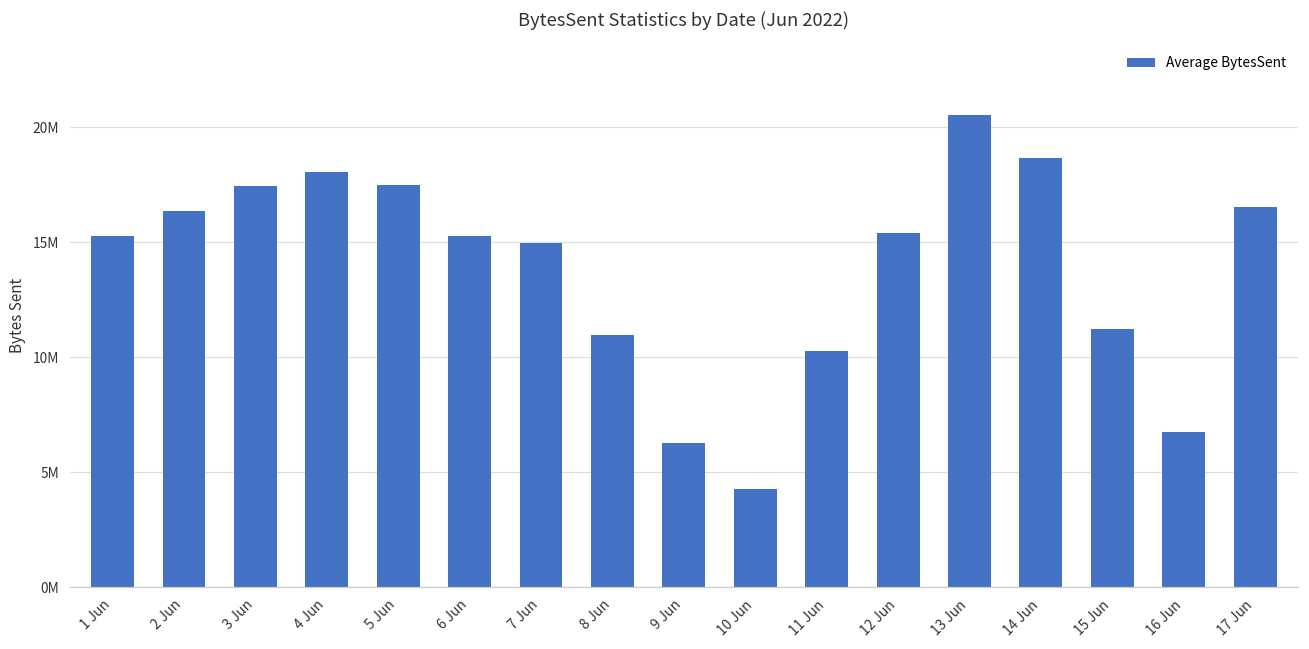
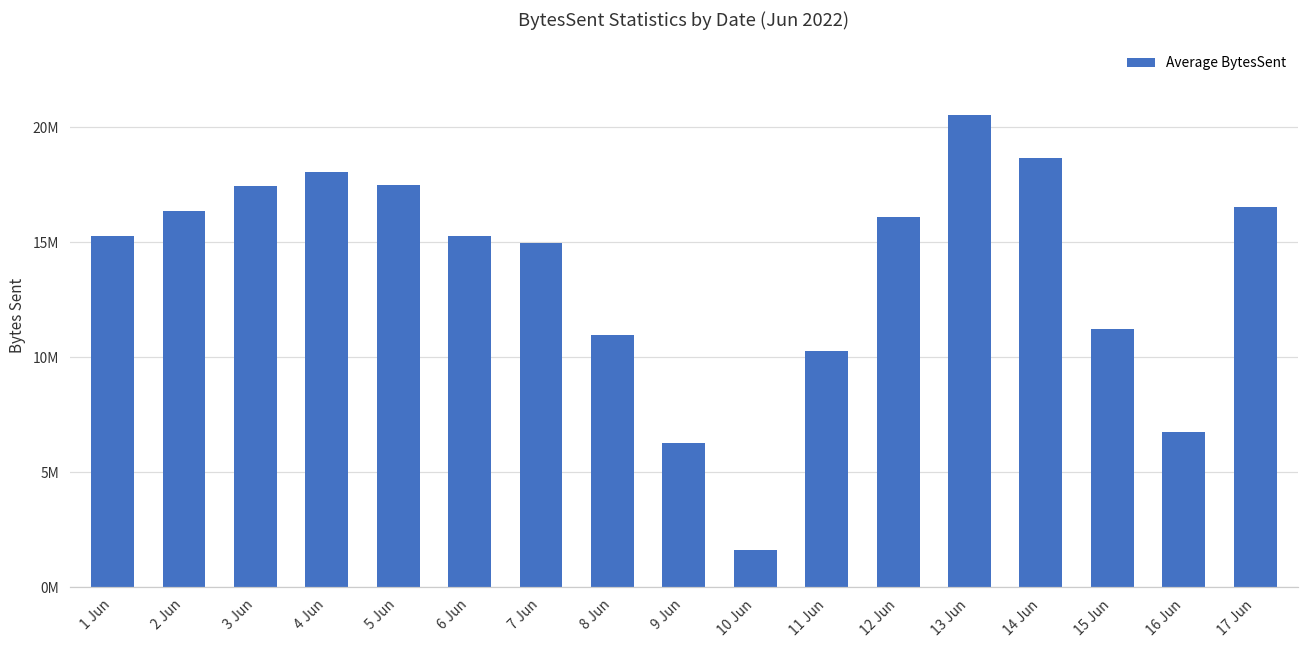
10 Jun: 4300000 -> 1600000
12 Jun: 15400000 -> 16100000
